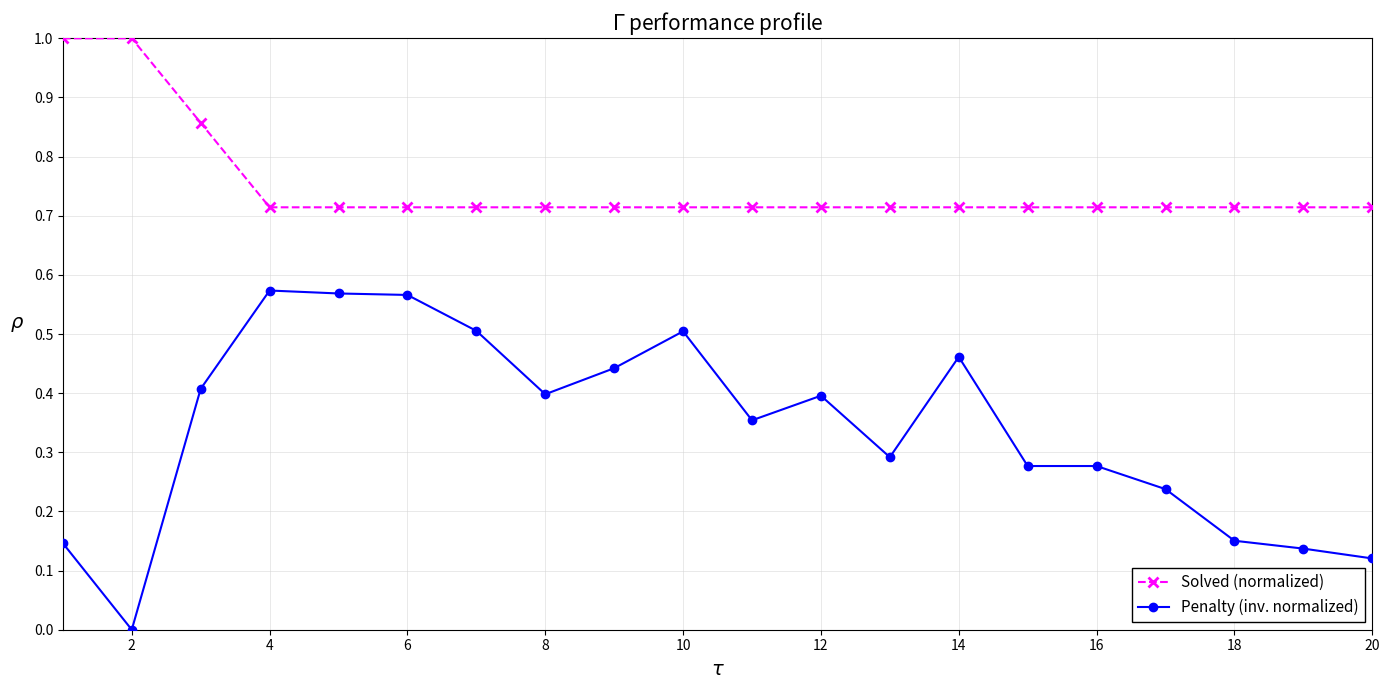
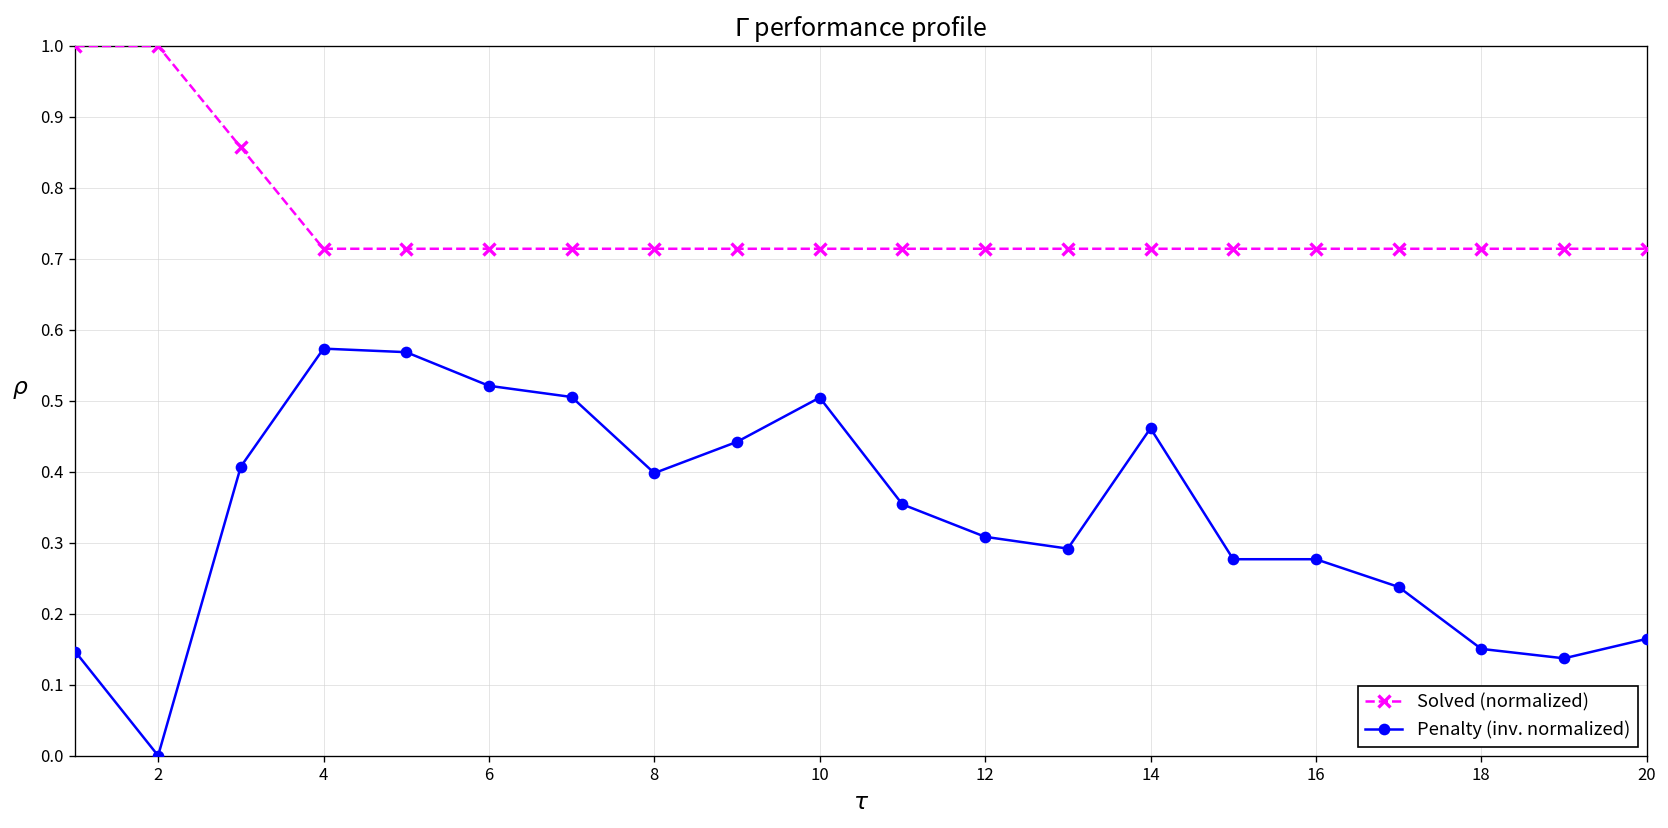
Penalty (inv. normalized), 6: 0.57 -> 0.52
Penalty (inv. normalized), 12: 0.40 -> 0.31
Penalty (inv. normalized), 20: 0.12 -> 0.16
